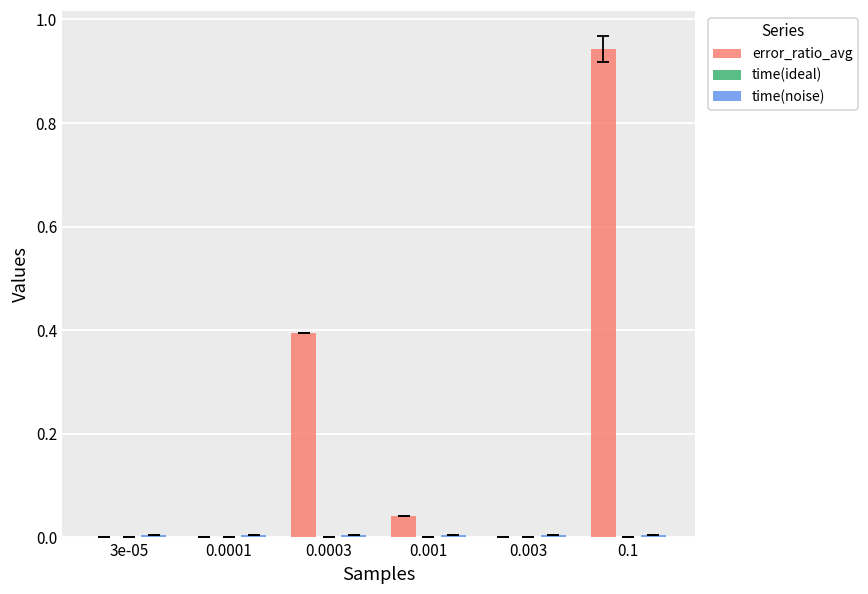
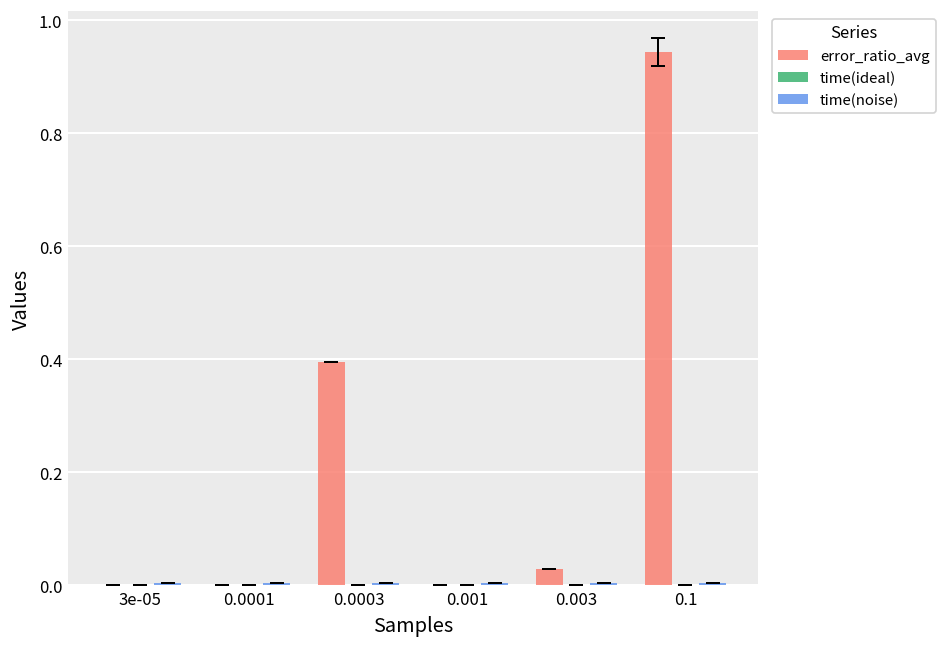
error_ratio_avg, 0.001: 0.04 -> 0.00
error_ratio_avg, 0.003: 0.00 -> 0.03
